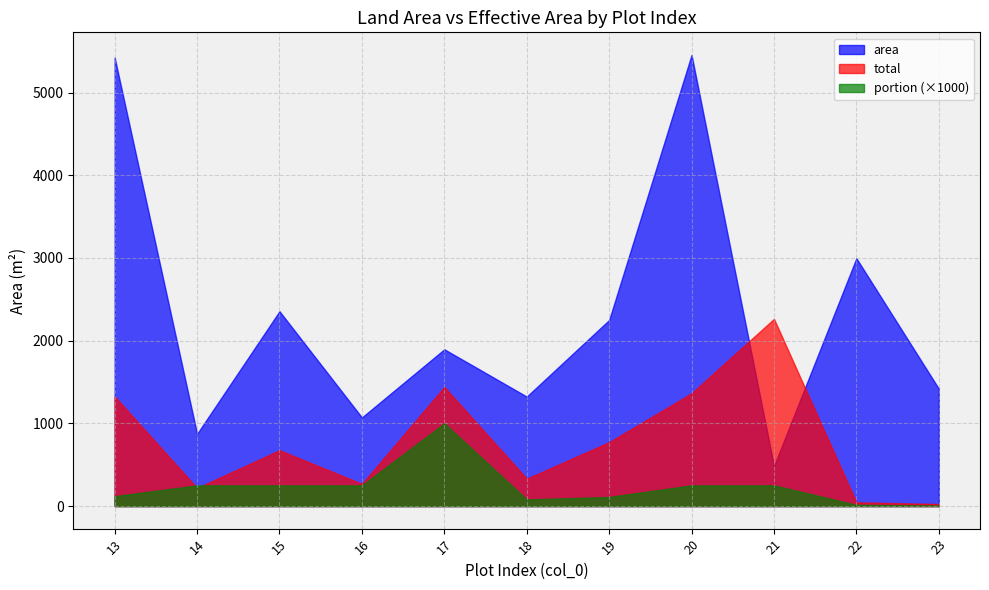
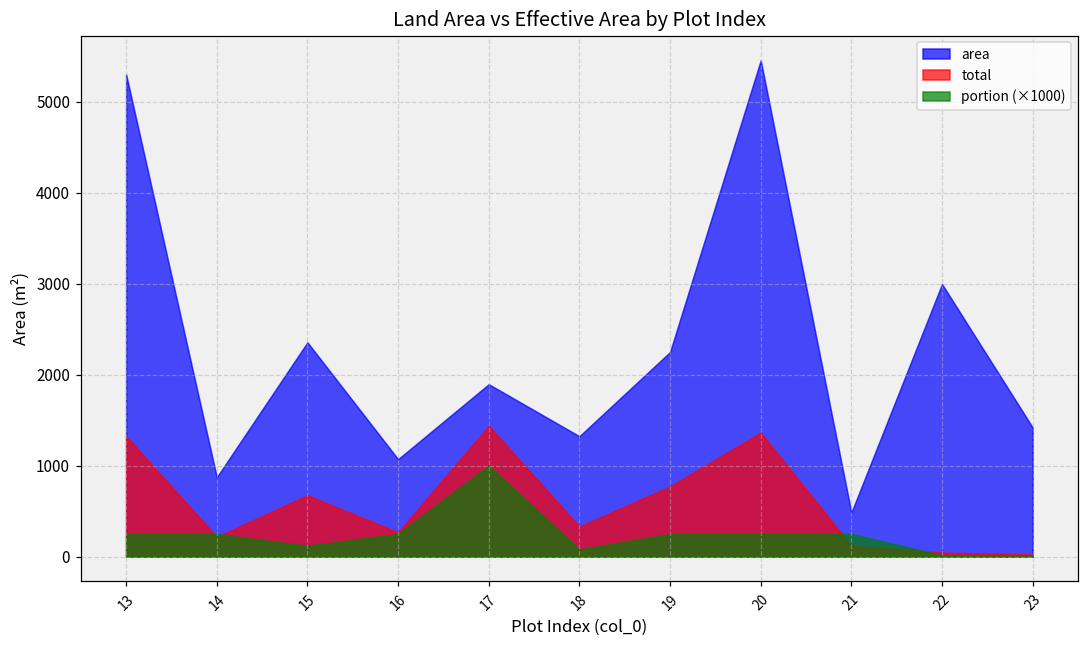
area, 13: 5400 -> 5300
portion (×1000), 13: 100 -> 300
portion (×1000), 15: 300 -> 100
portion (×1000), 19: 100 -> 300
total, 21: 2300 -> 100
